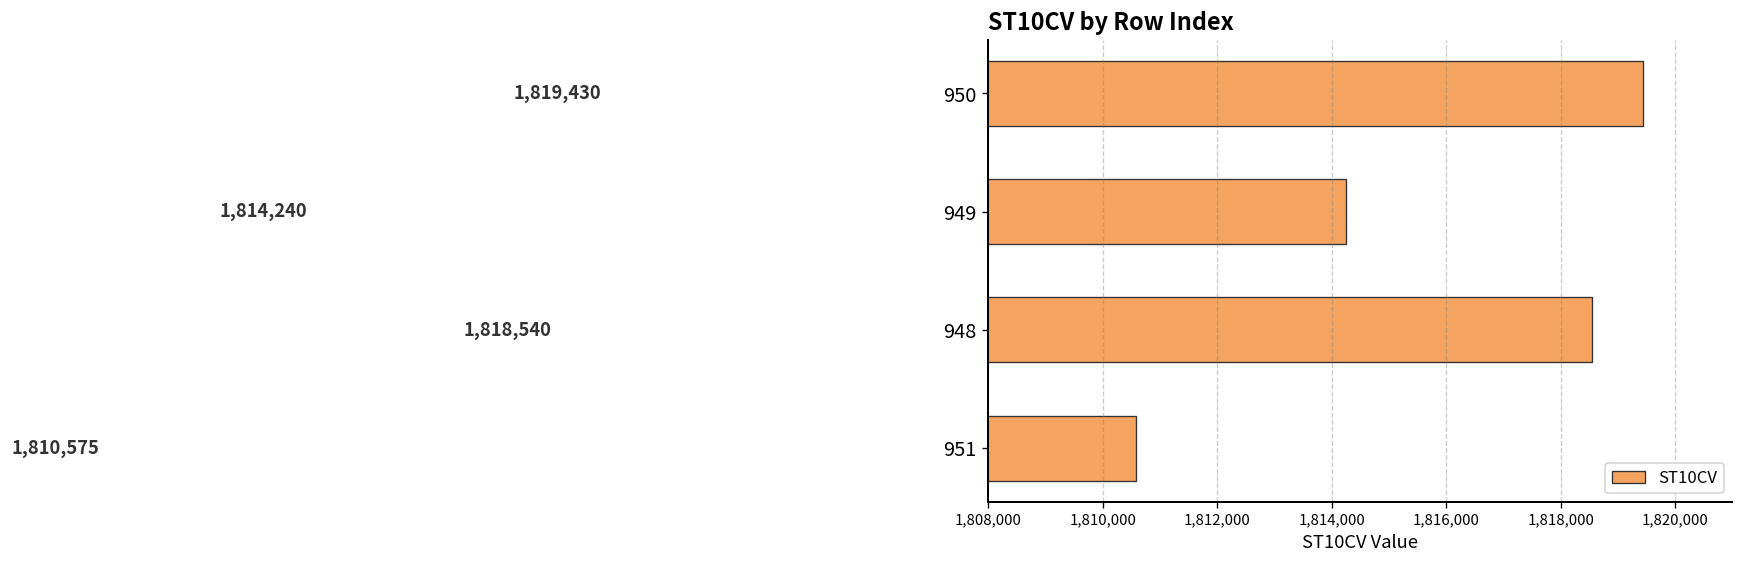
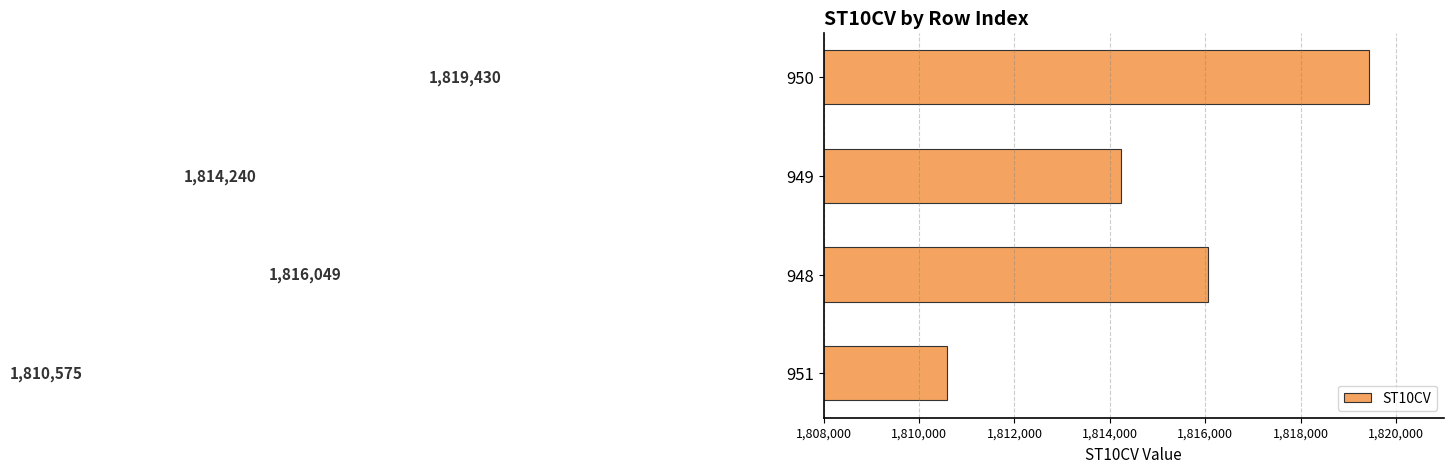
948: 1,818,540 -> 1,816,049
